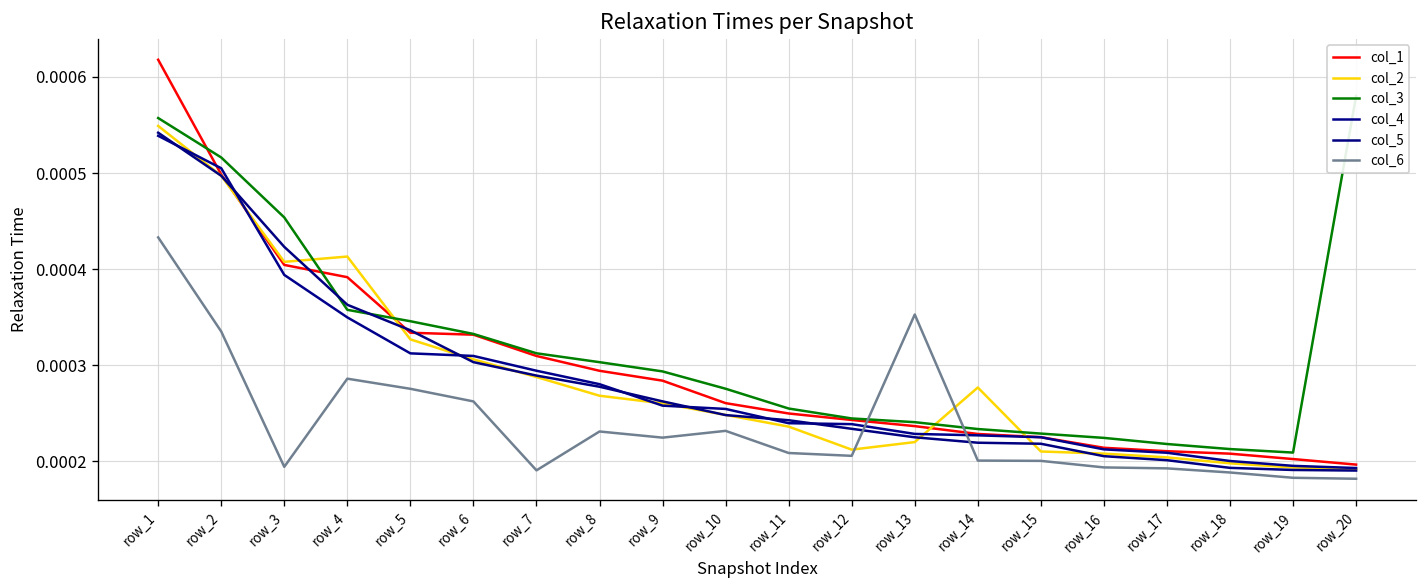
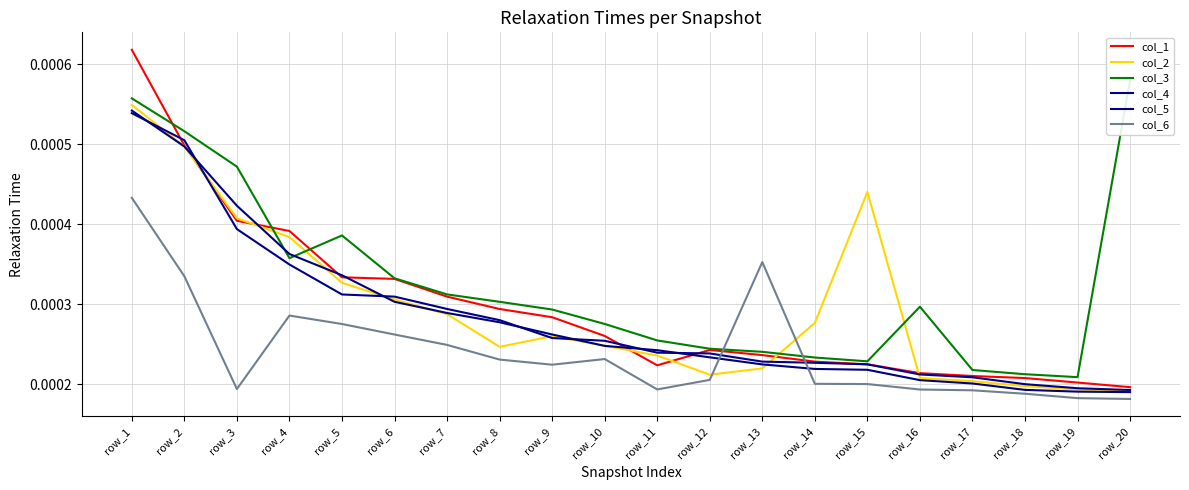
col_3, row_3: 0.00045 -> 0.00047
col_2, row_4: 0.00041 -> 0.00038
col_3, row_5: 0.00035 -> 0.00039
col_6, row_7: 0.00019 -> 0.00025
col_2, row_8: 0.00027 -> 0.00025
col_1, row_11: 0.00025 -> 0.00022
col_6, row_11: 0.00021 -> 0.00019
col_2, row_15: 0.00021 -> 0.00044
col_3, row_16: 0.00022 -> 0.00030
